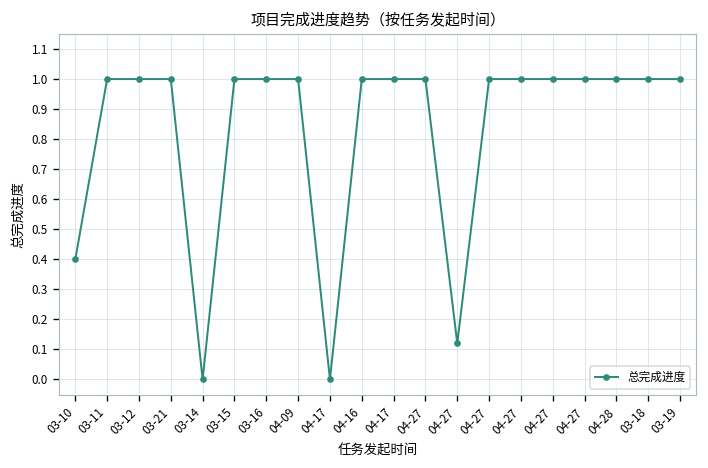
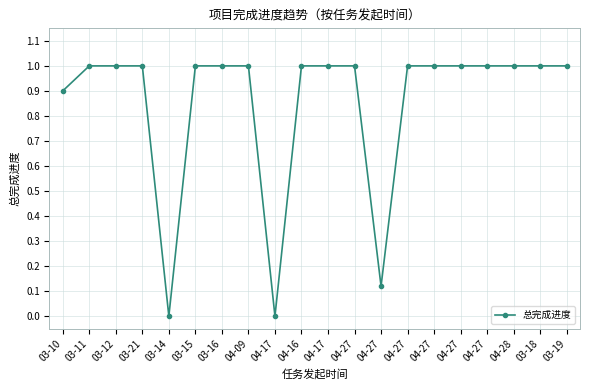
03-10: 0.4 -> 0.9
